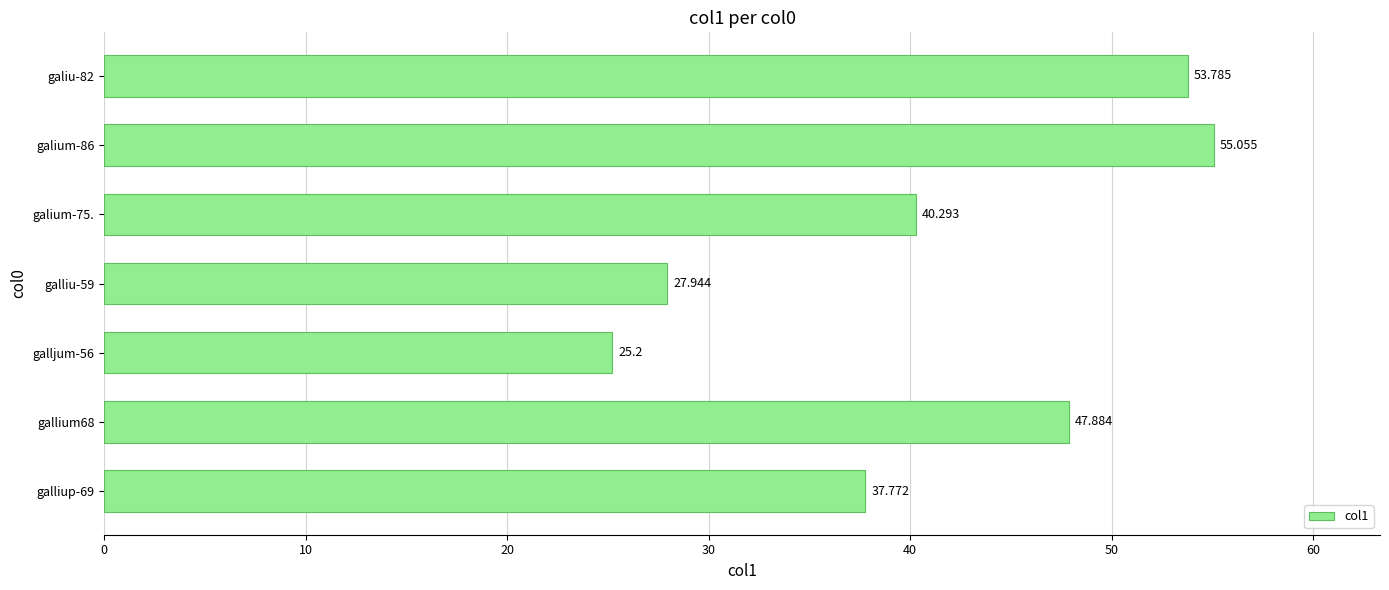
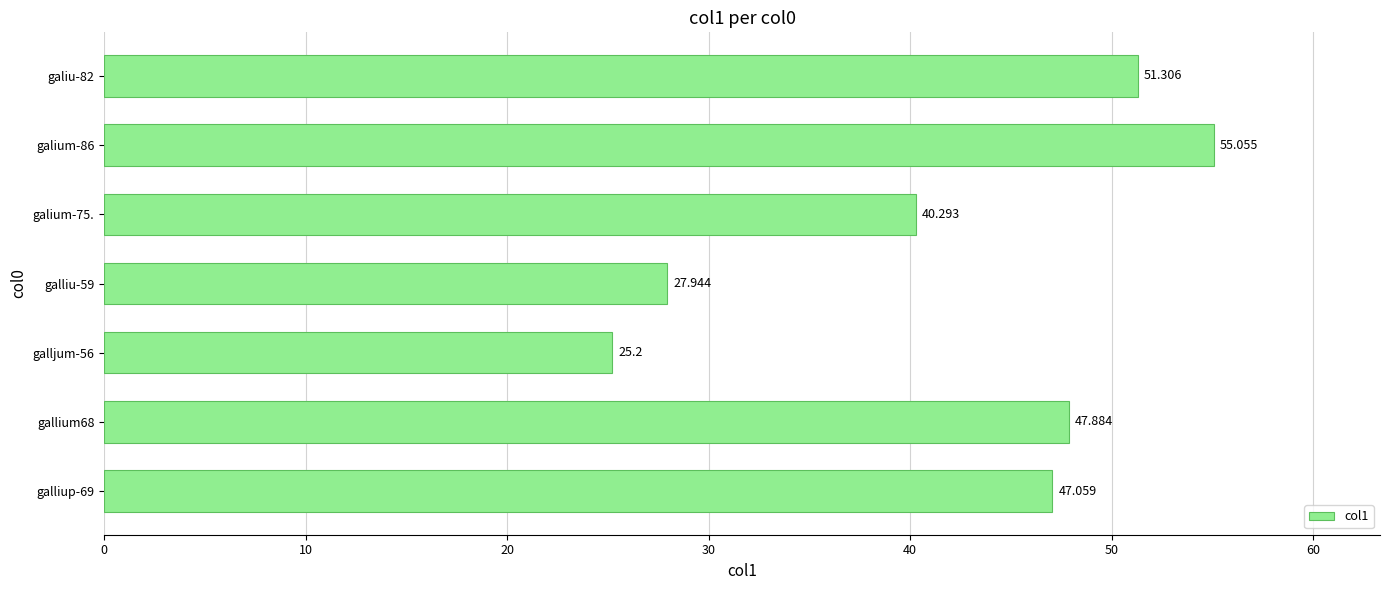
galiu-82: 53.785 -> 51.306
galliup-69: 37.772 -> 47.059
